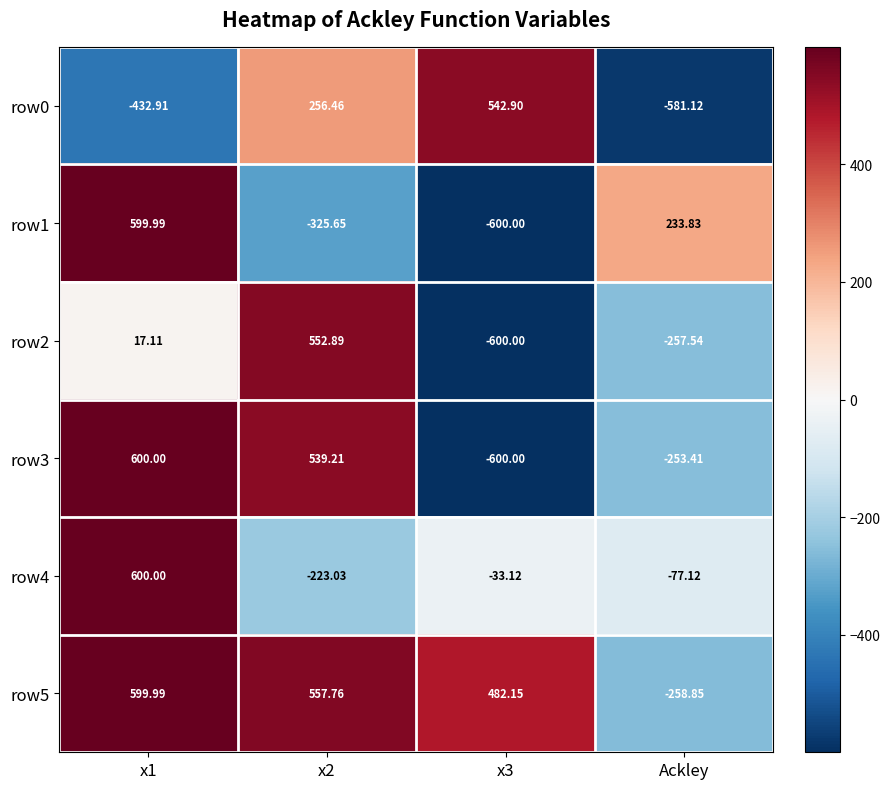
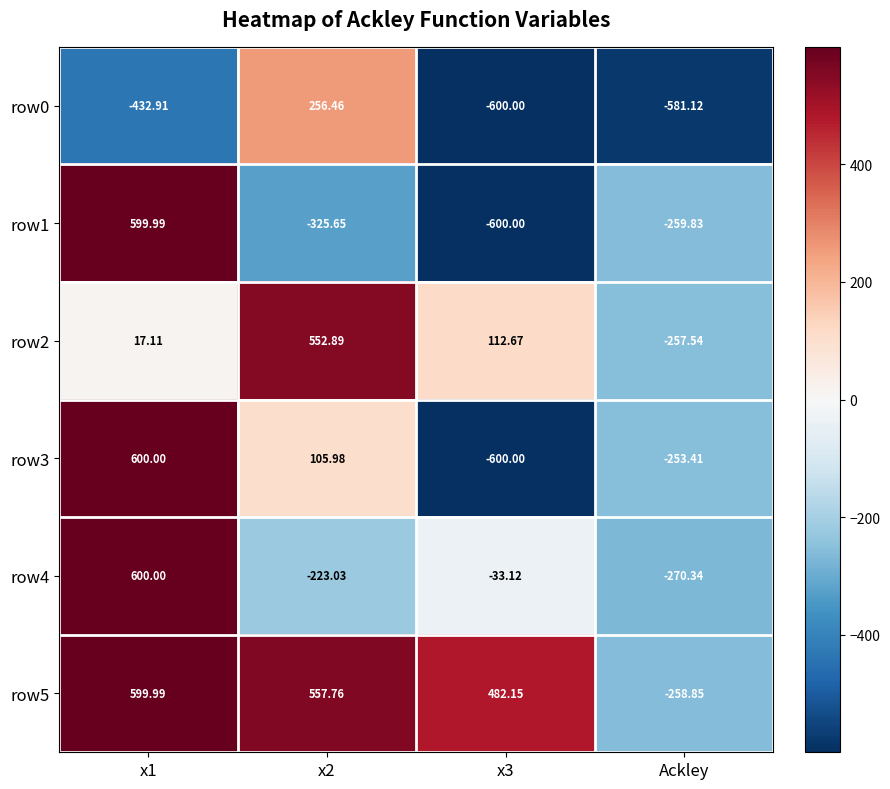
row0, x3: 542.90 -> -600.00
row1, Ackley: 233.83 -> -259.83
row2, x3: -600.00 -> 112.67
row3, x2: 539.21 -> 105.98
row4, Ackley: -77.12 -> -270.34
